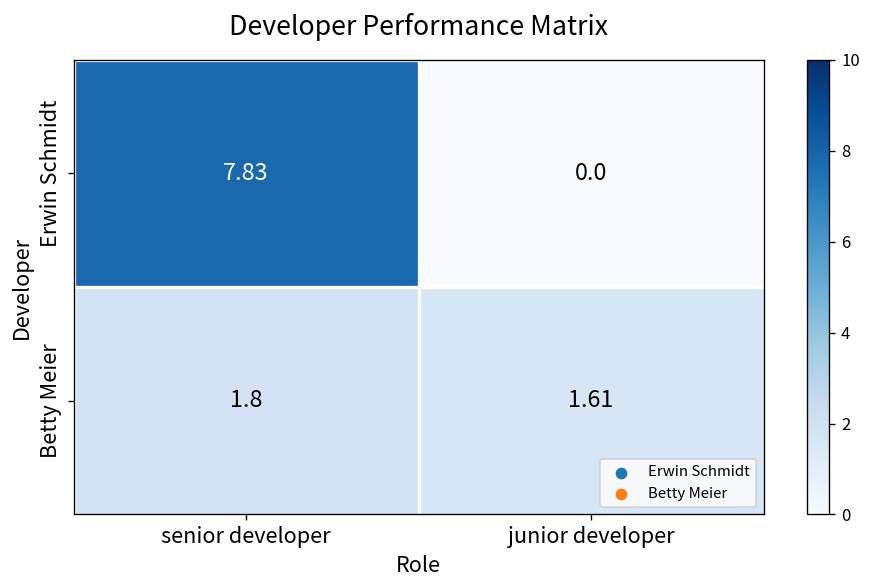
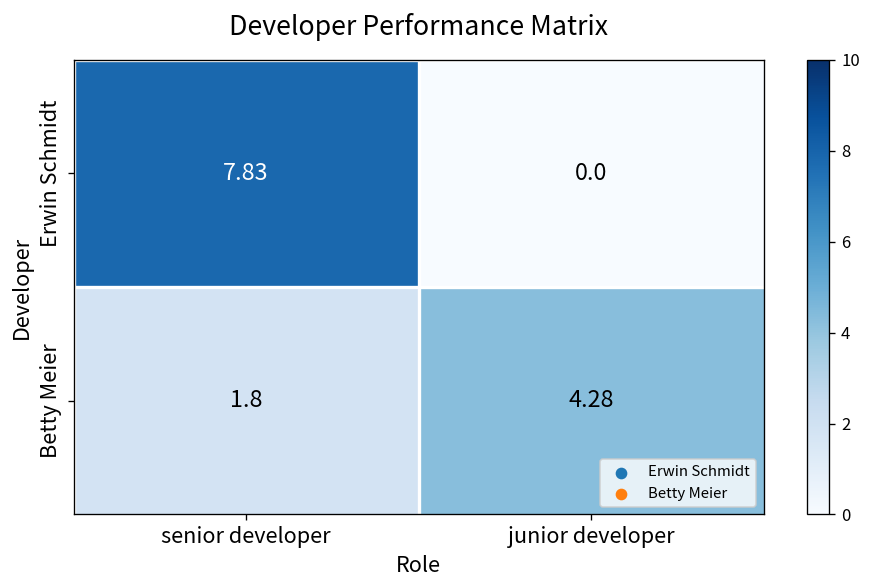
Betty Meier, junior developer: 1.61 -> 4.28
